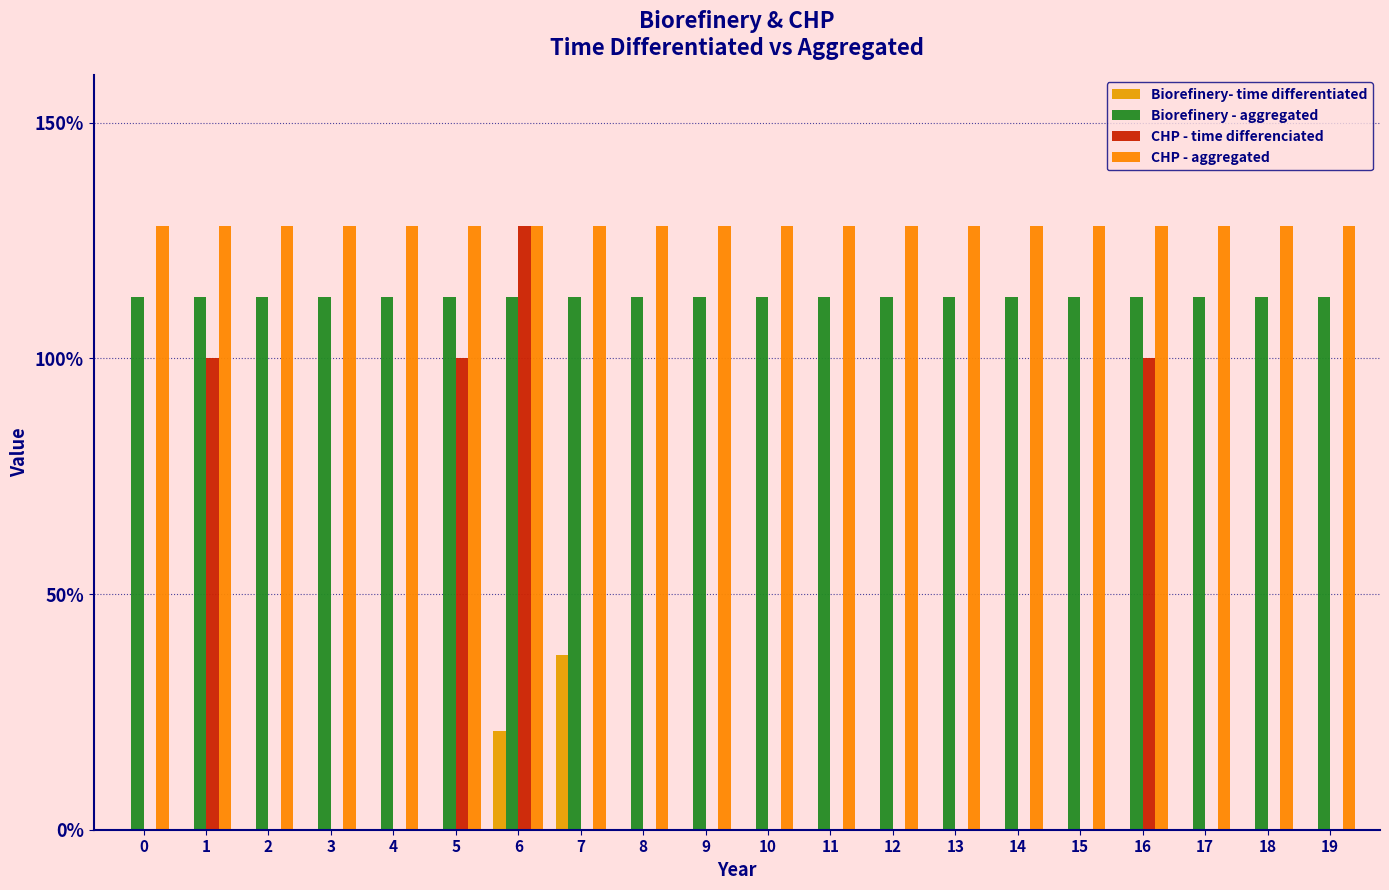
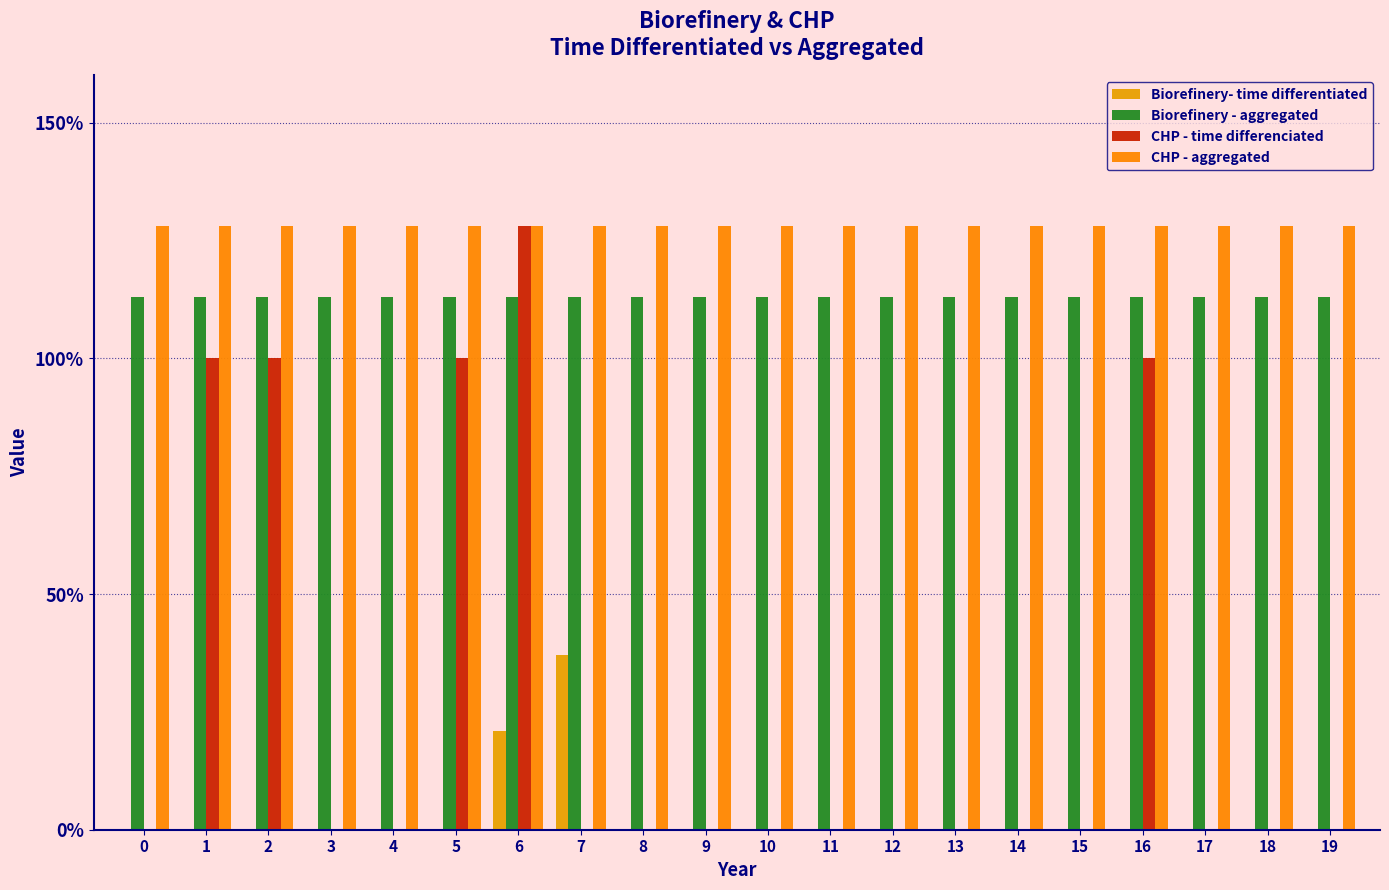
CHP - time differenciated, 2: 0% -> 100%
